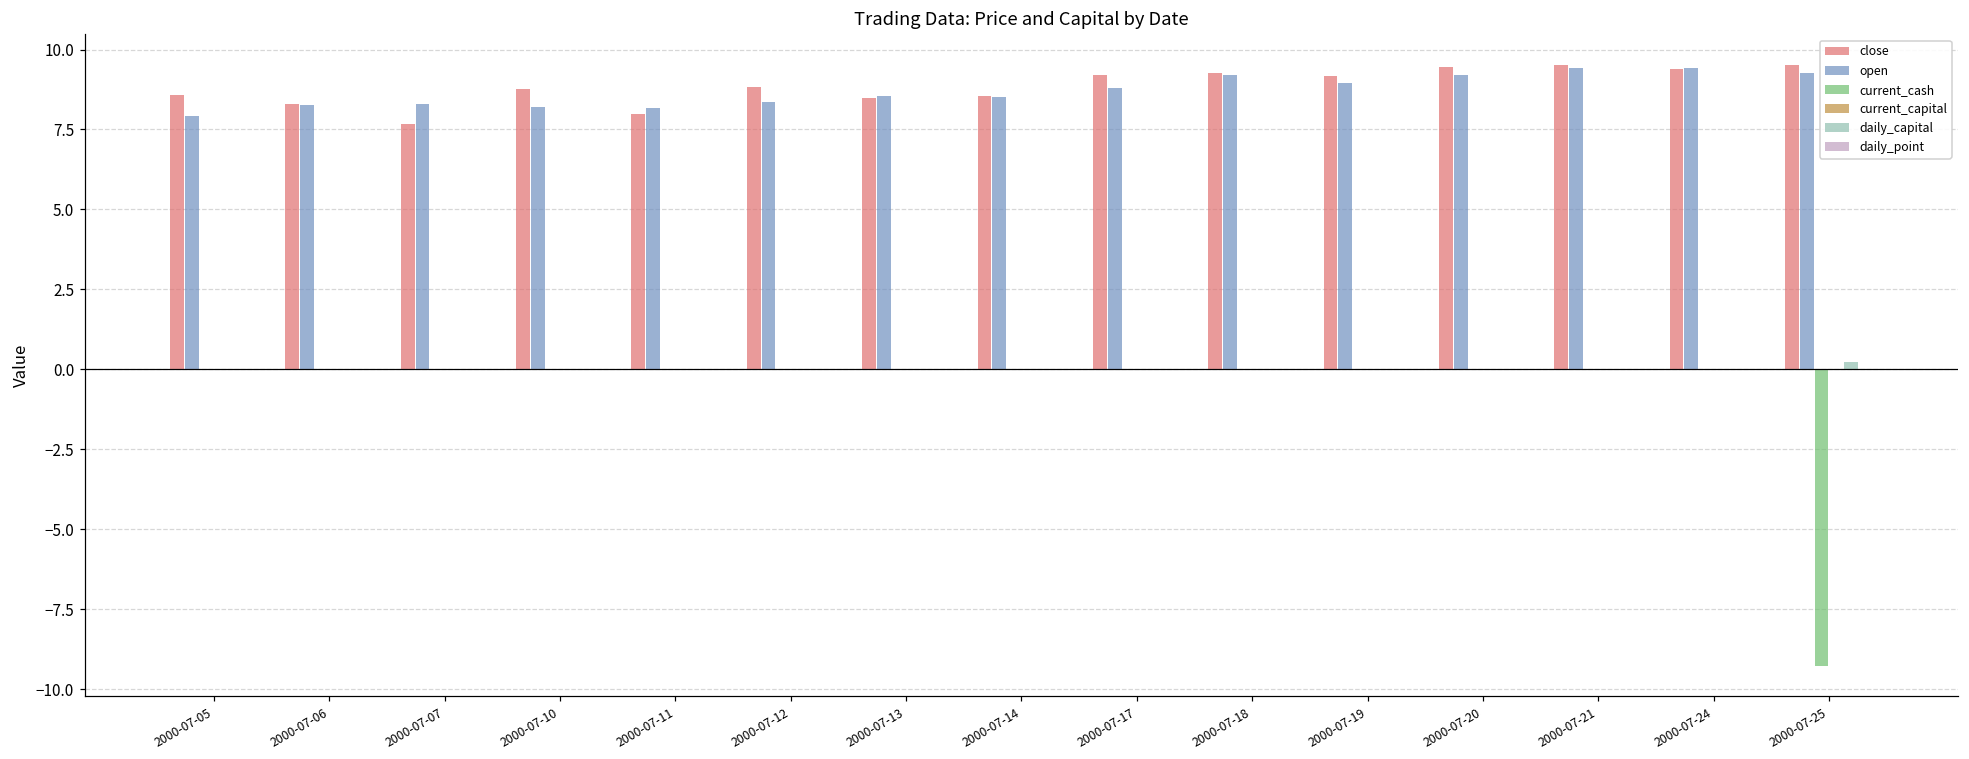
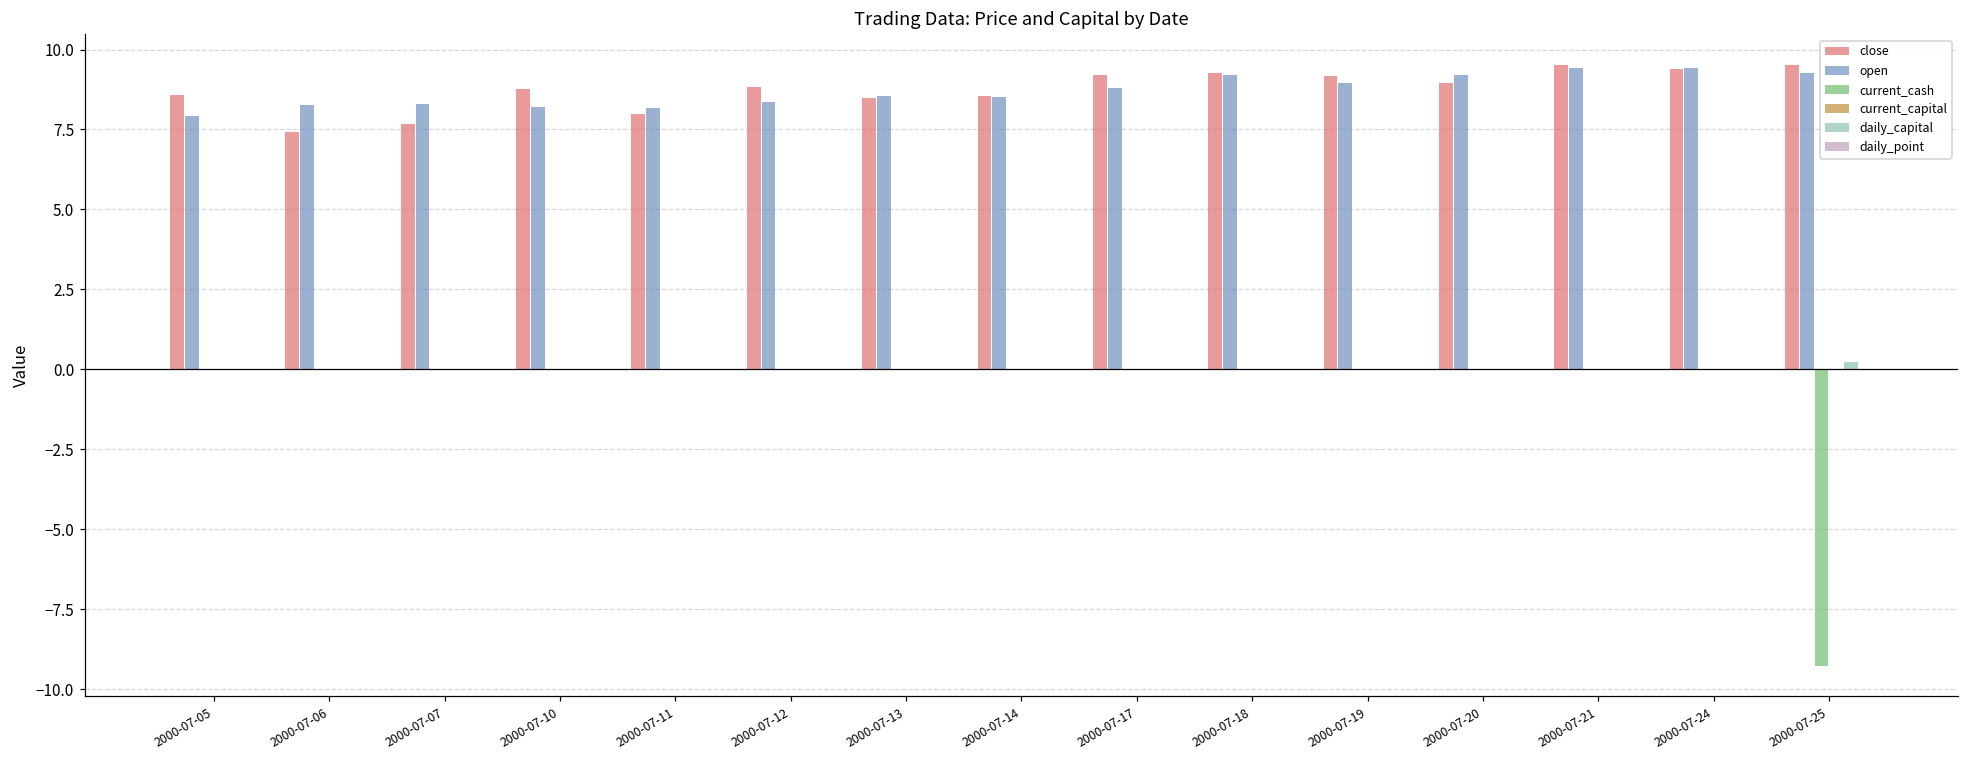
close, 2000-07-06: 8.3 -> 7.4
close, 2000-07-20: 9.5 -> 8.9
